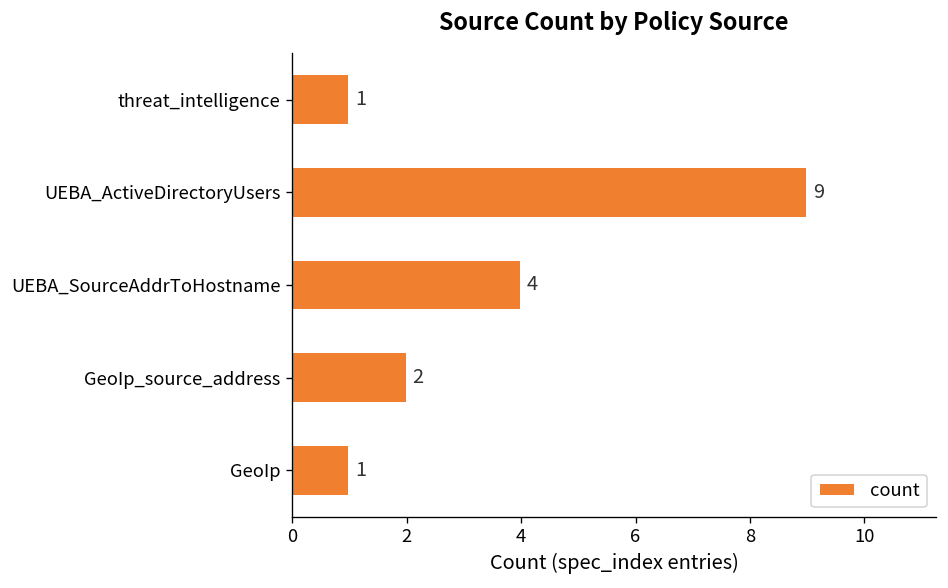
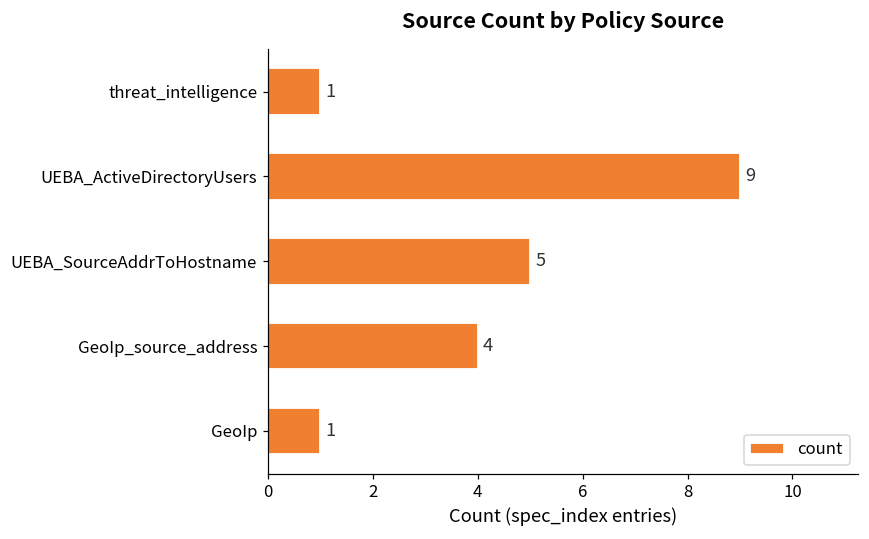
UEBA_SourceAddrToHostname: 4 -> 5
GeoIp_source_address: 2 -> 4
